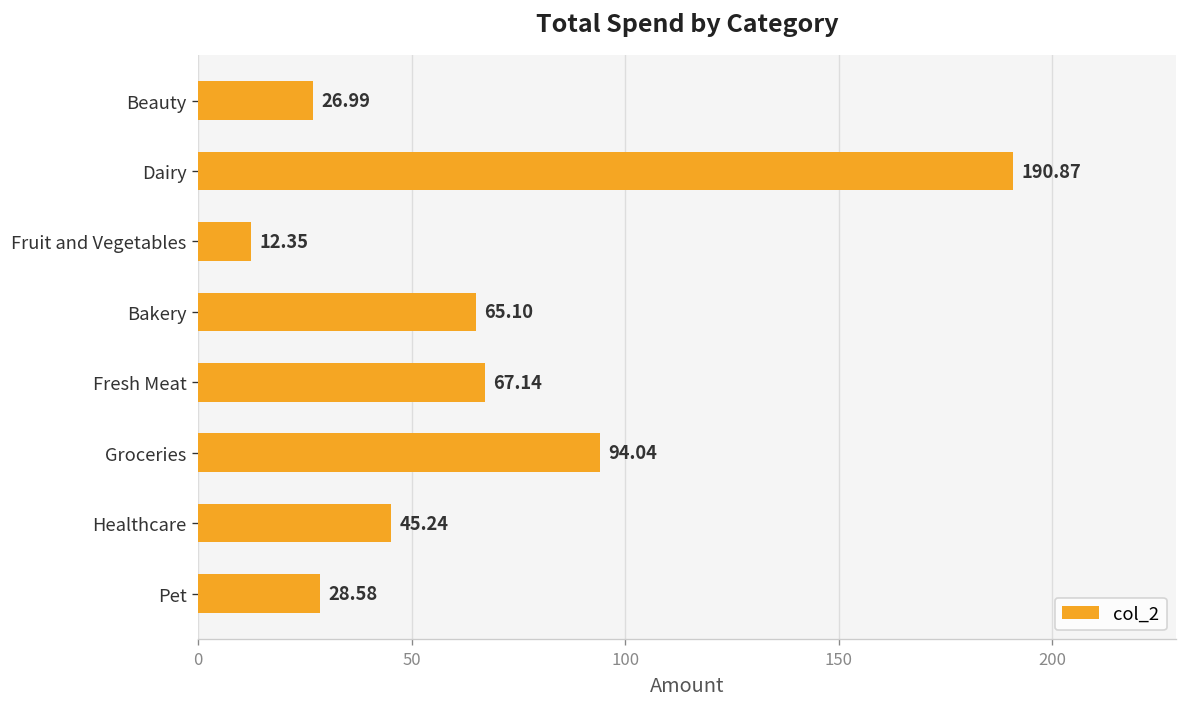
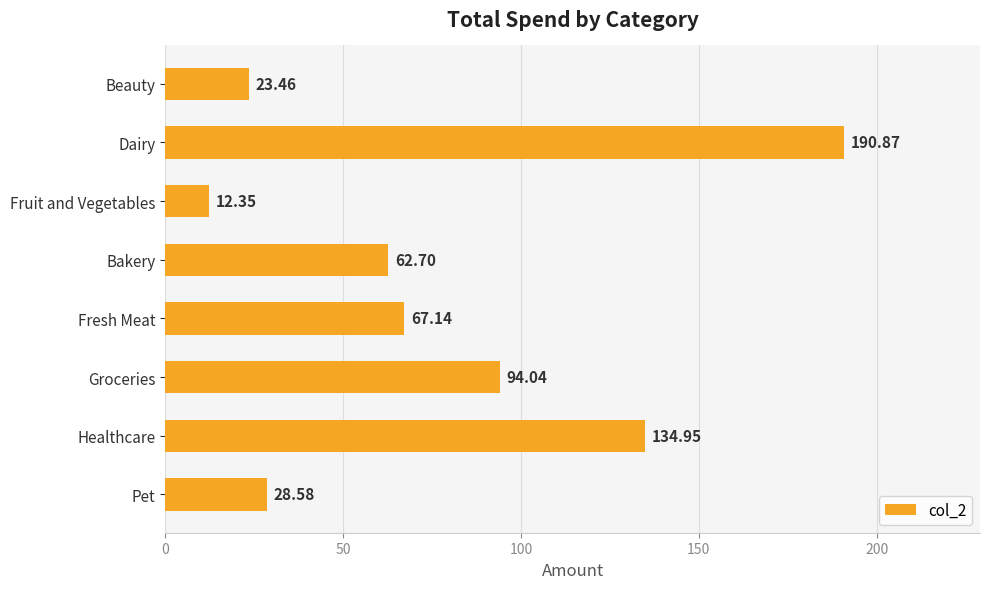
Beauty: 26.99 -> 23.46
Bakery: 65.10 -> 62.70
Healthcare: 45.24 -> 134.95
